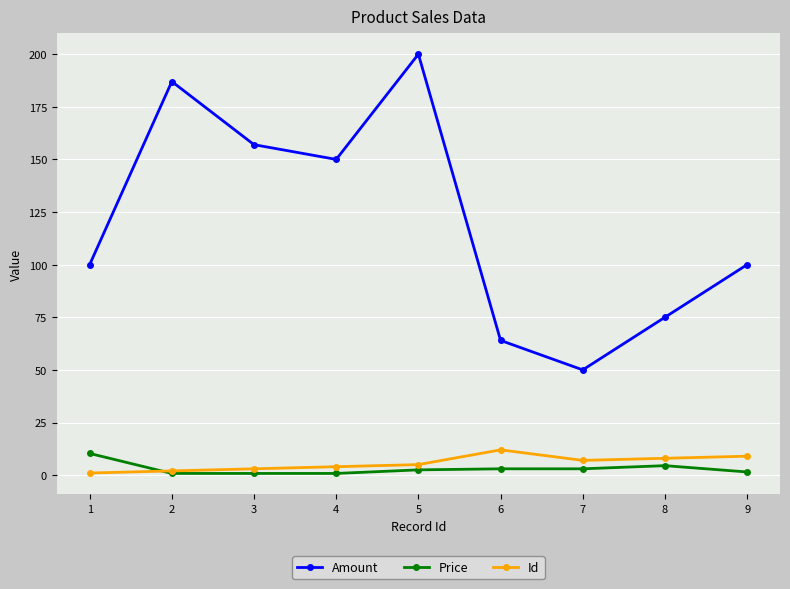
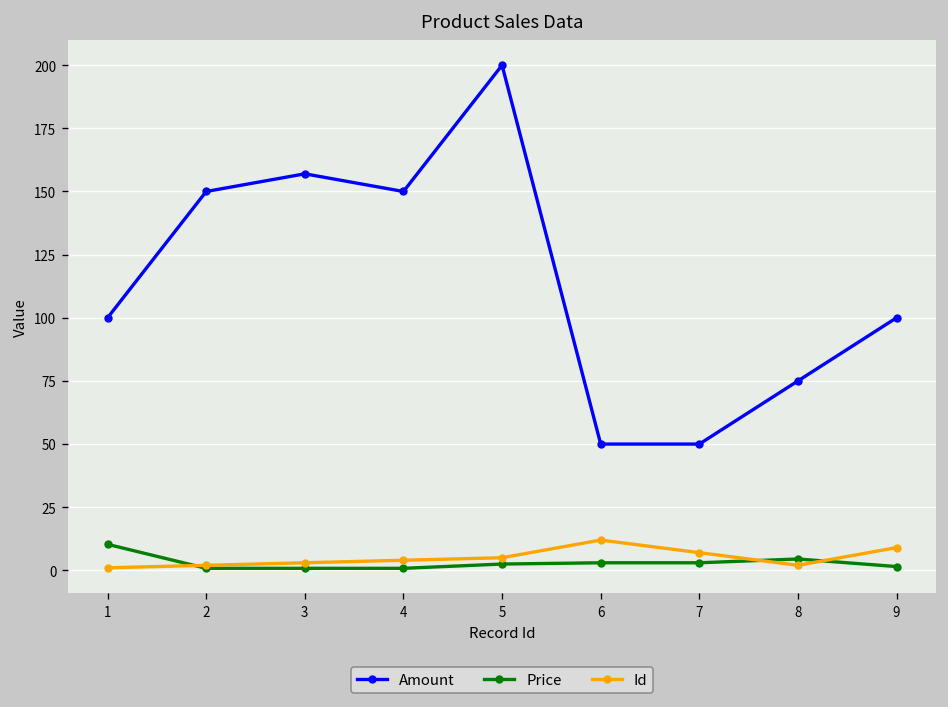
Amount, 2: 187 -> 150
Amount, 6: 64 -> 50
Id, 8: 8 -> 2
